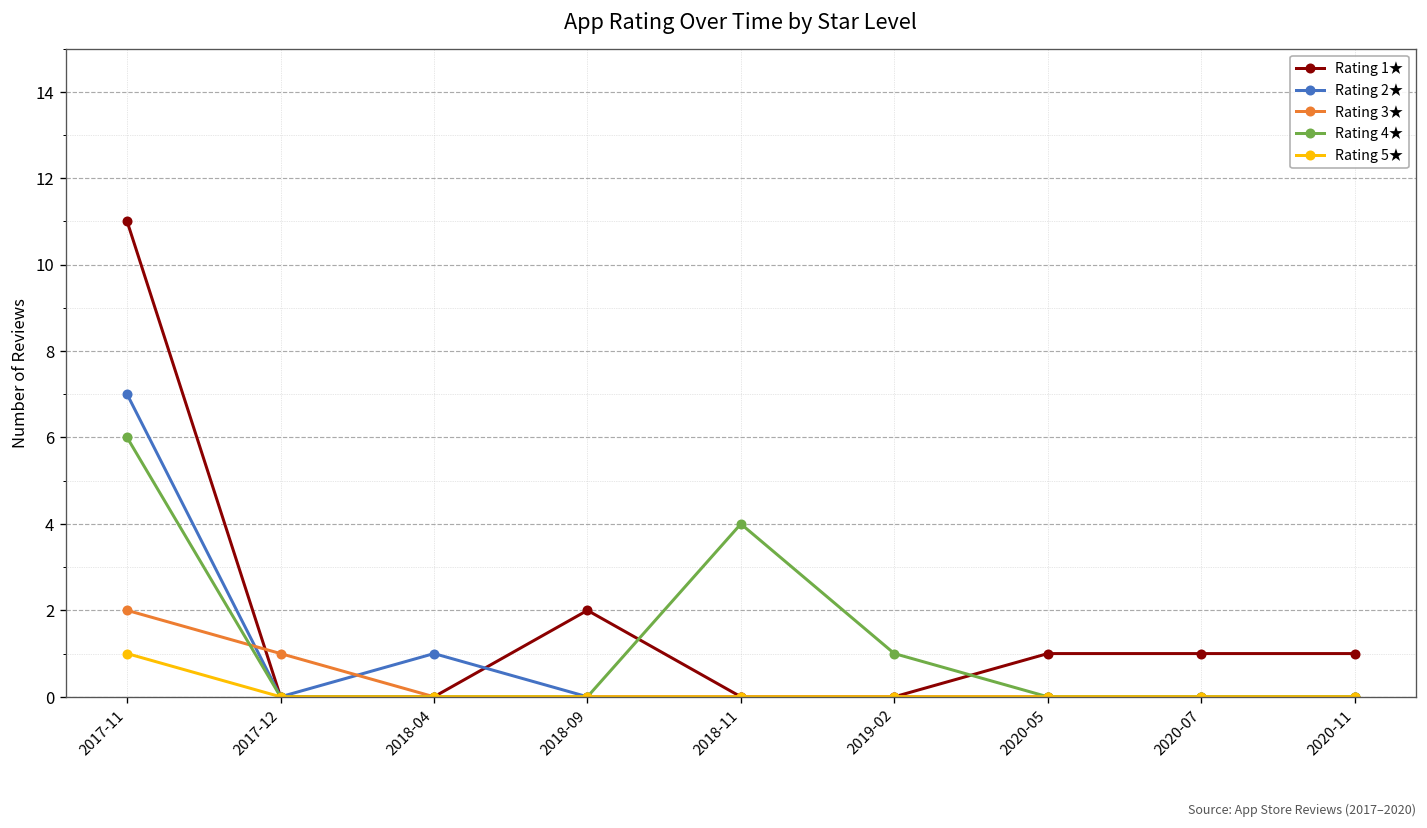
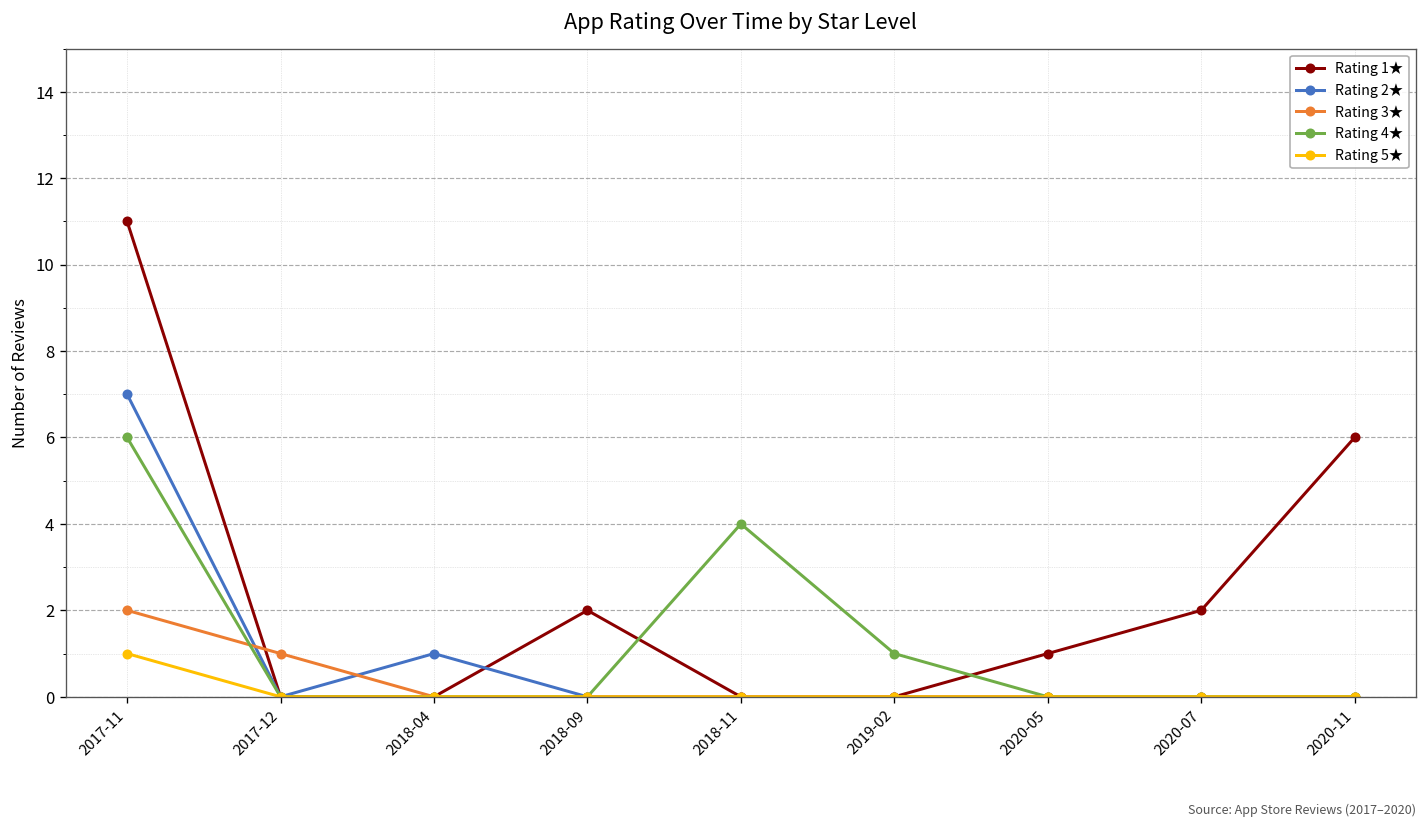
Rating 1★, 2020-07: 1 -> 2
Rating 1★, 2020-11: 1 -> 6
